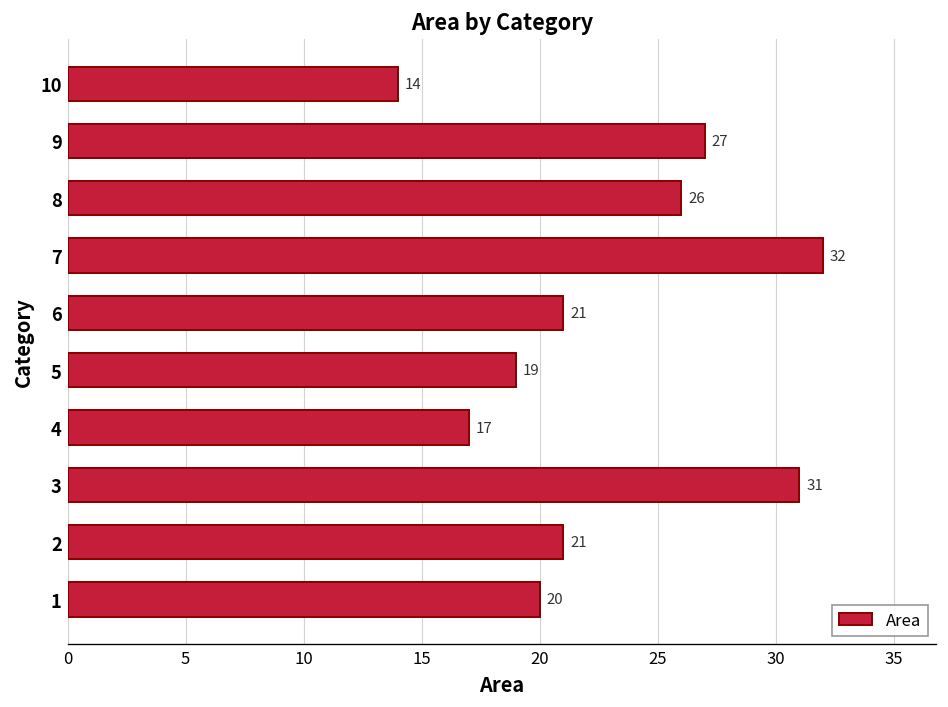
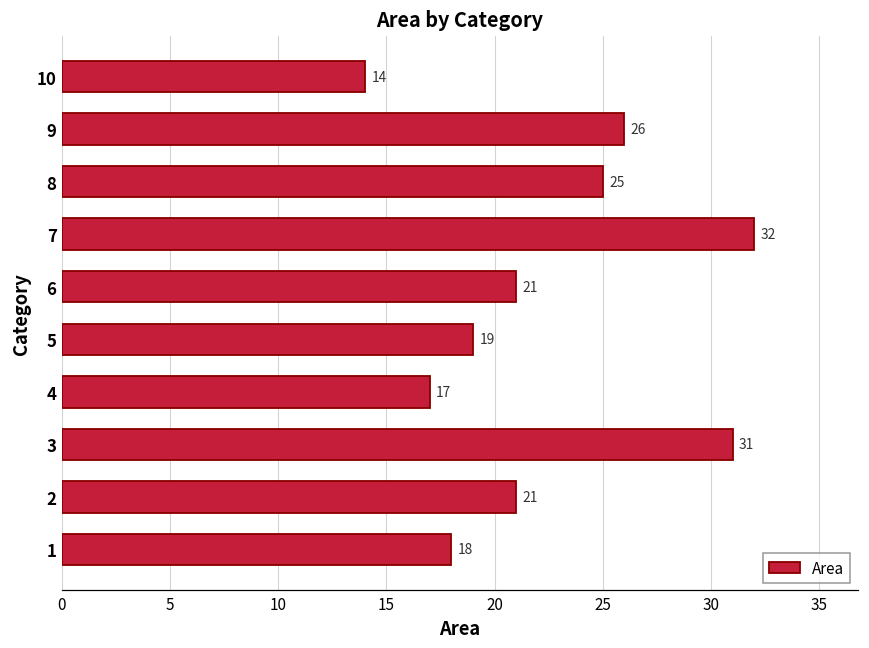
9: 27 -> 26
8: 26 -> 25
1: 20 -> 18
